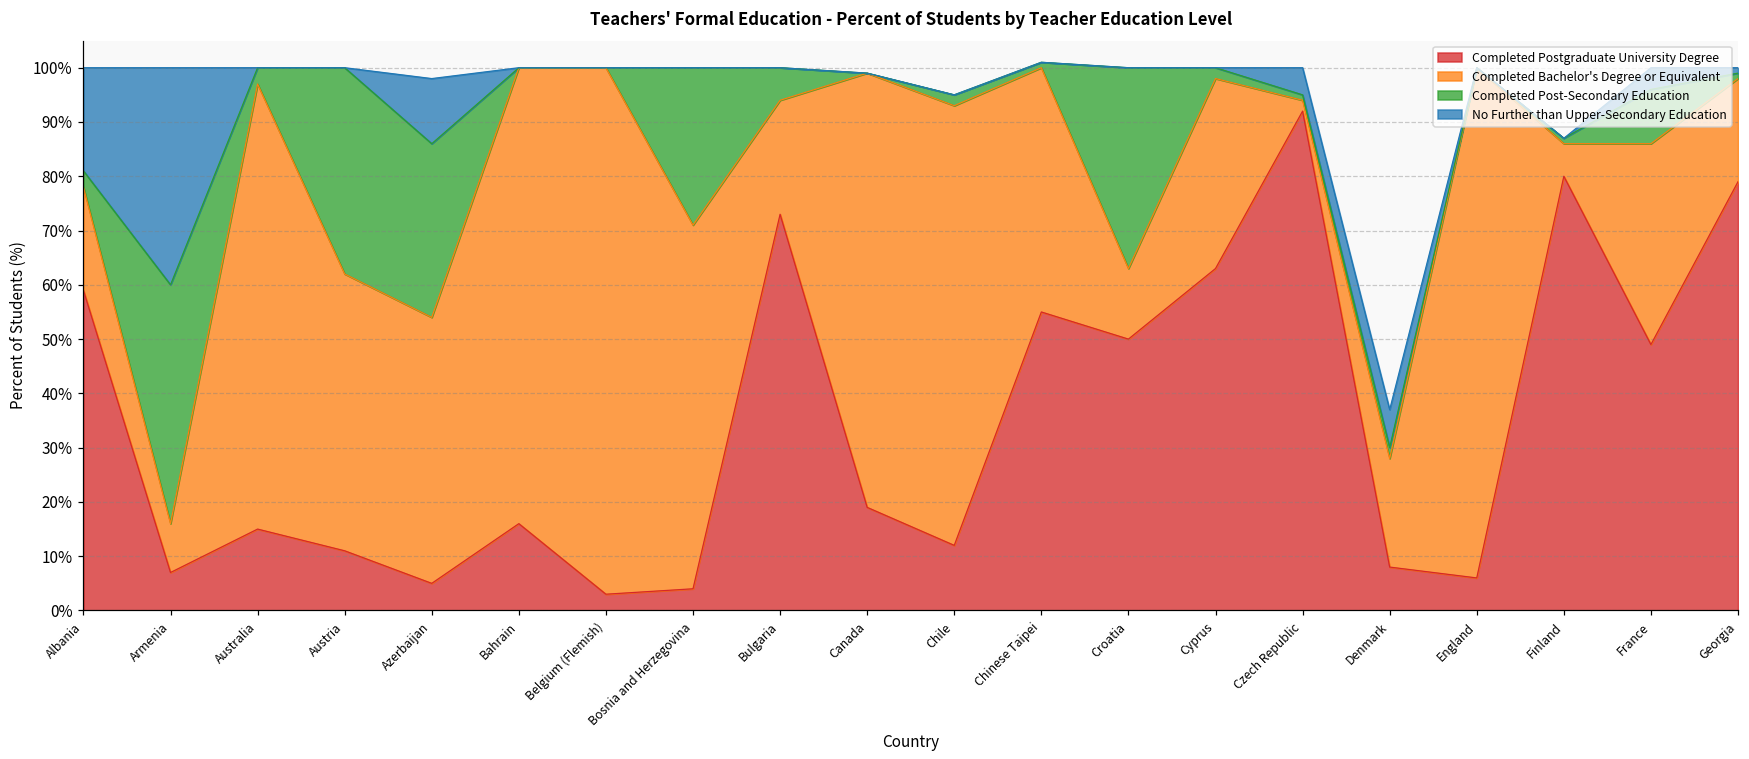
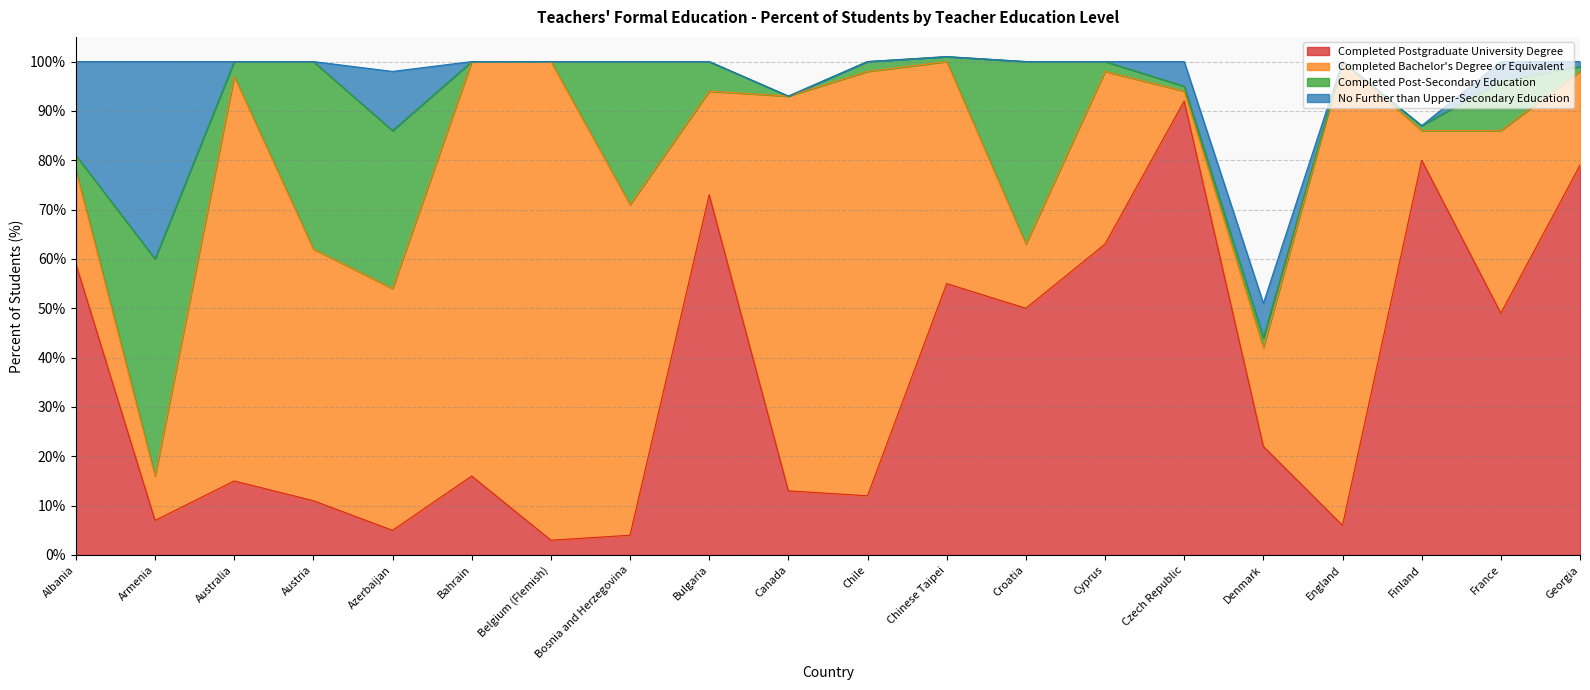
Completed Postgraduate University Degree, Canada: 19% -> 13%
Completed Bachelor's Degree or Equivalent, Chile: 81% -> 86%
Completed Postgraduate University Degree, Denmark: 8% -> 22%
